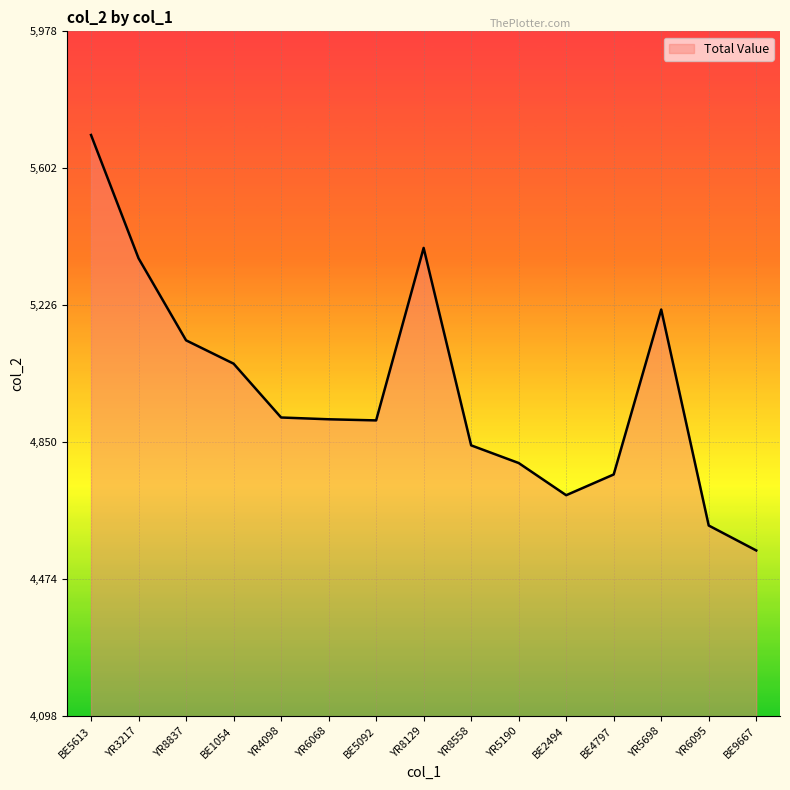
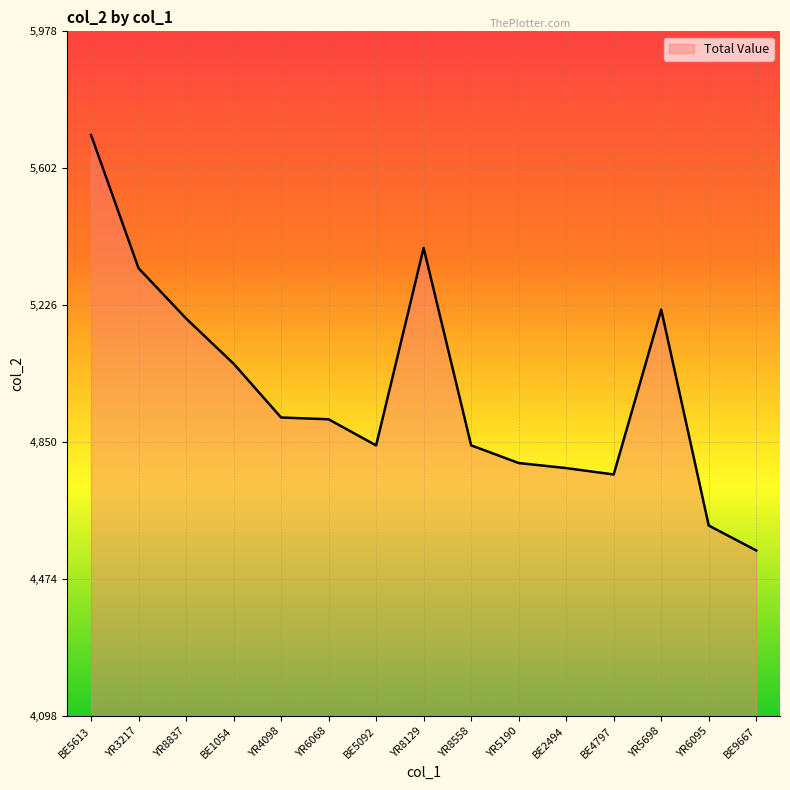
YR3217: 5,360 -> 5,330
YR8837: 5,130 -> 5,190
BE5092: 4,910 -> 4,840
BE2494: 4,700 -> 4,780
